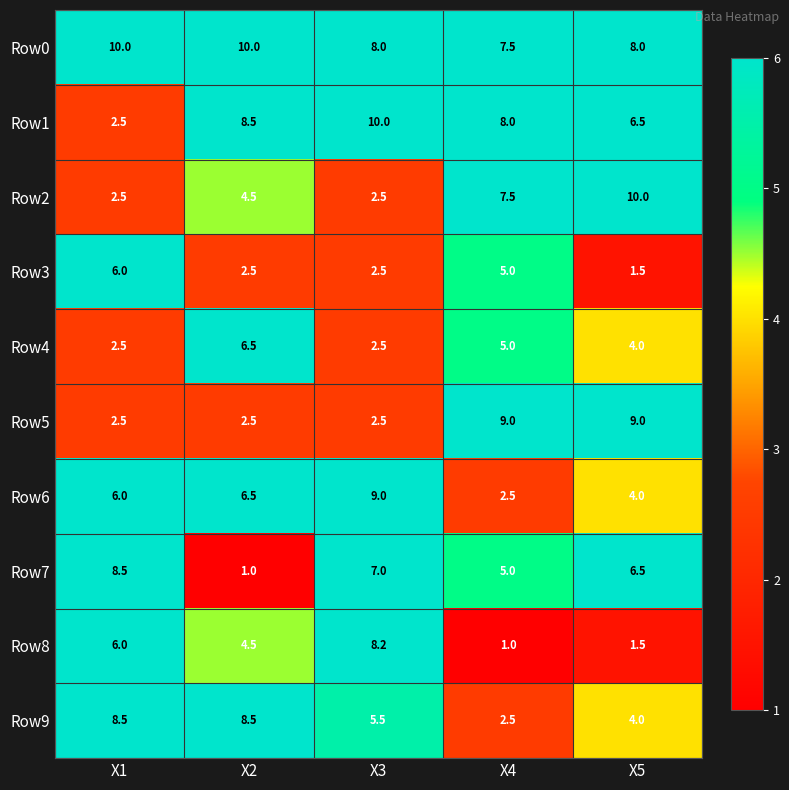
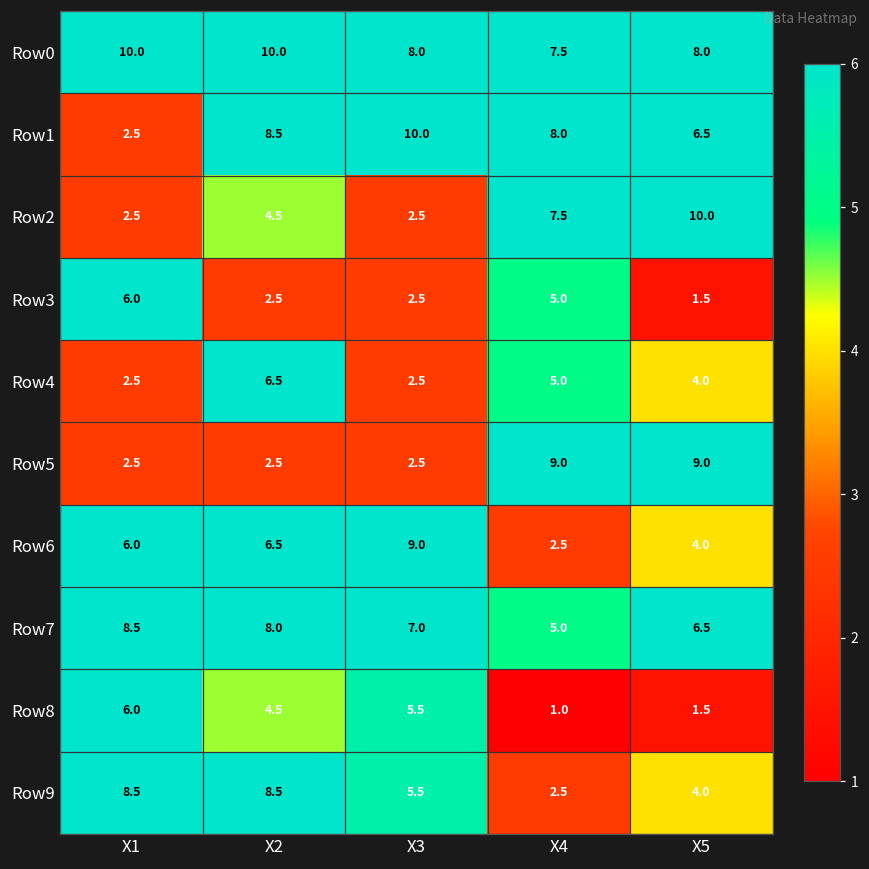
Row7, X2: 1.0 -> 8.0
Row8, X3: 8.2 -> 5.5
